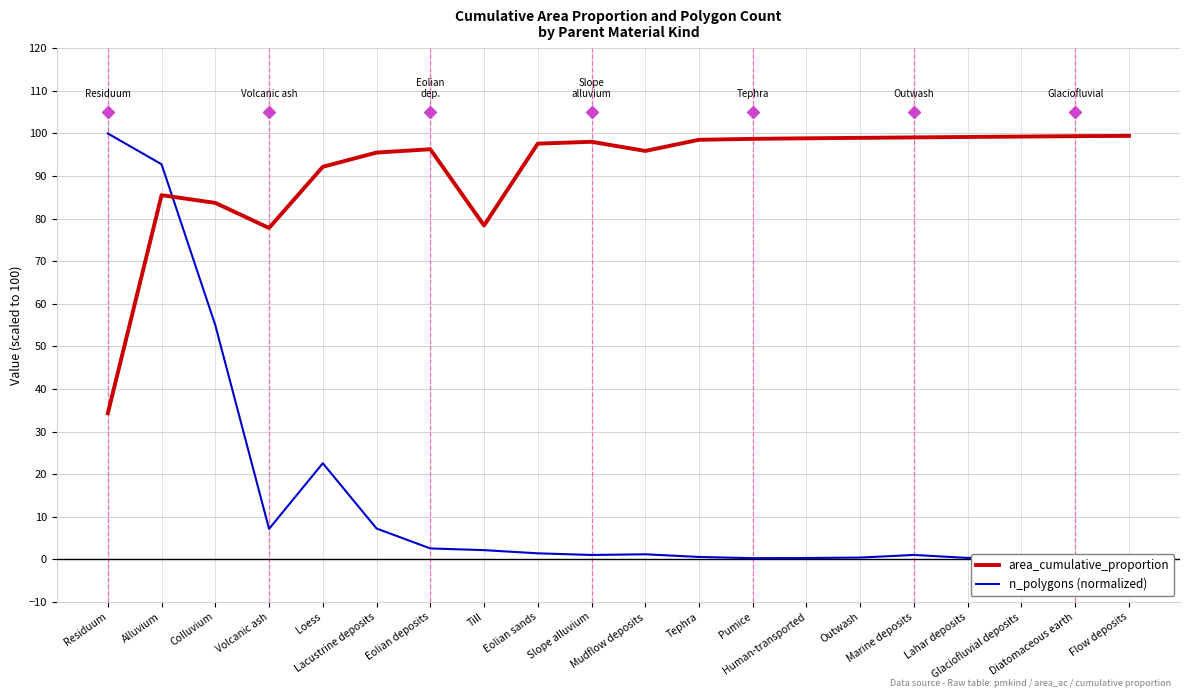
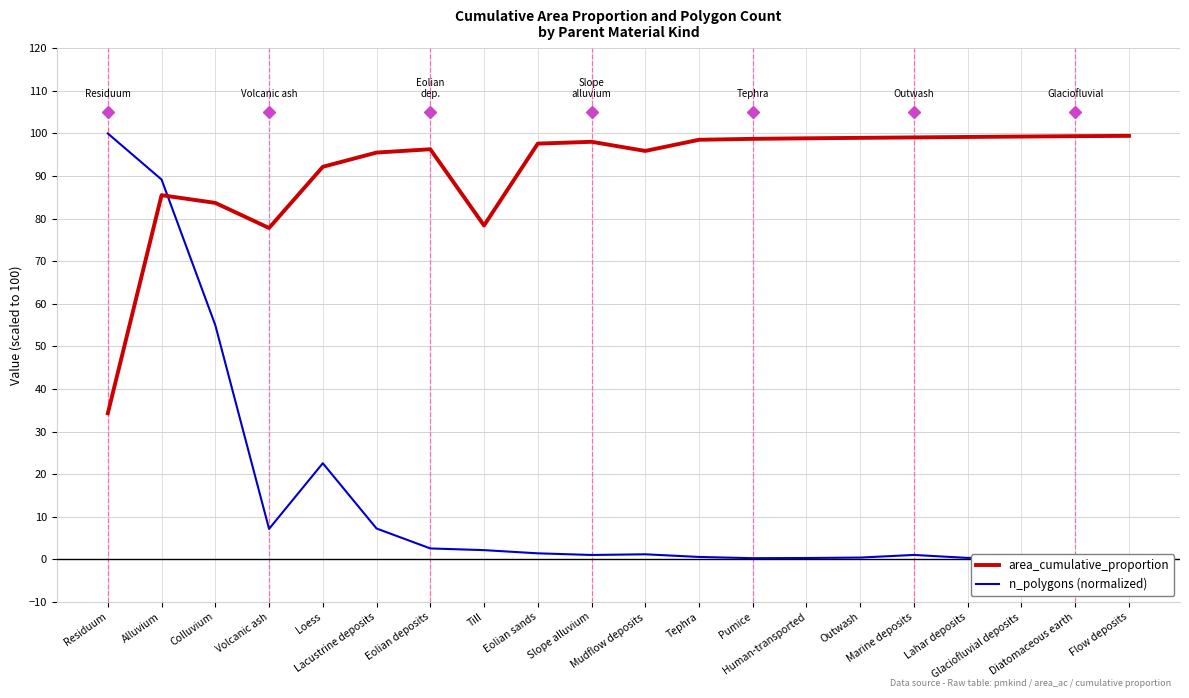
n_polygons (normalized), Alluvium: 93 -> 89
